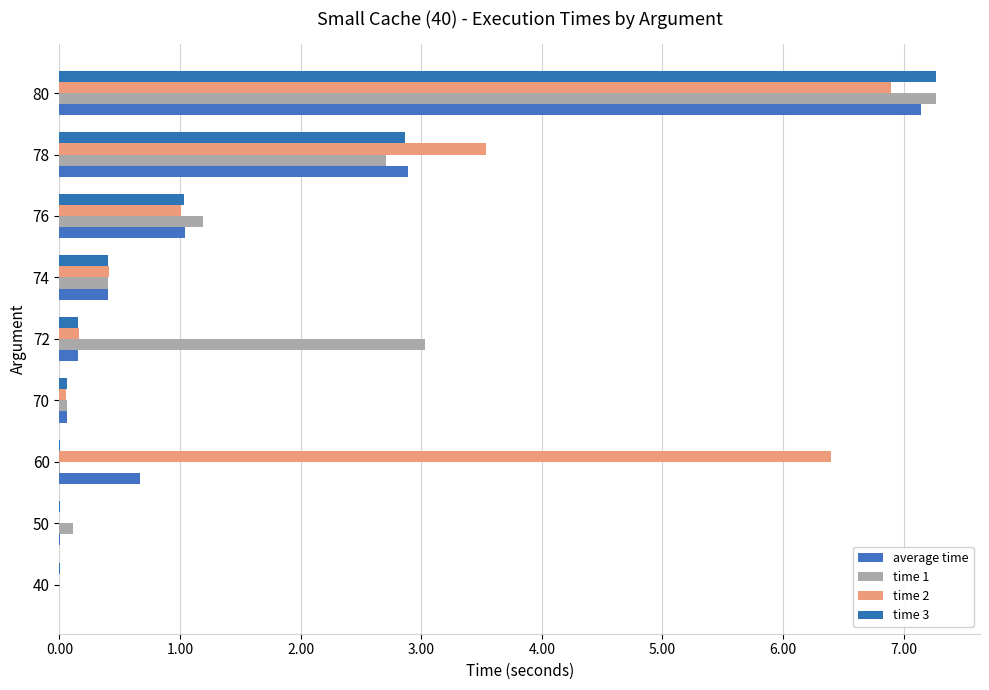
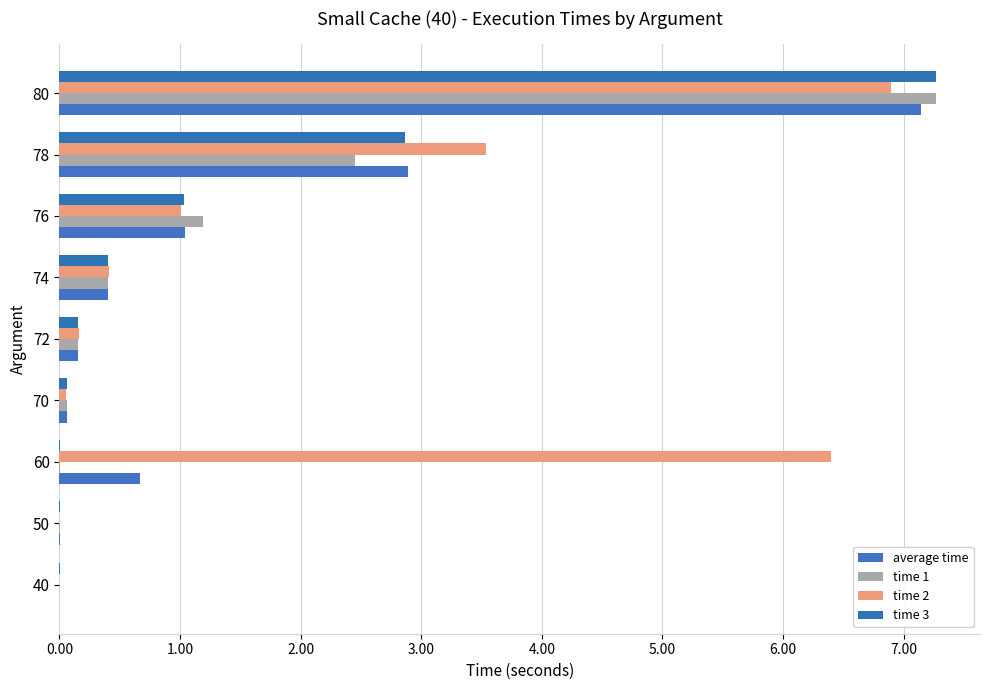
time 1, 78: 2.71 -> 2.45
time 1, 72: 3.04 -> 0.16
time 1, 50: 0.12 -> 0.00
